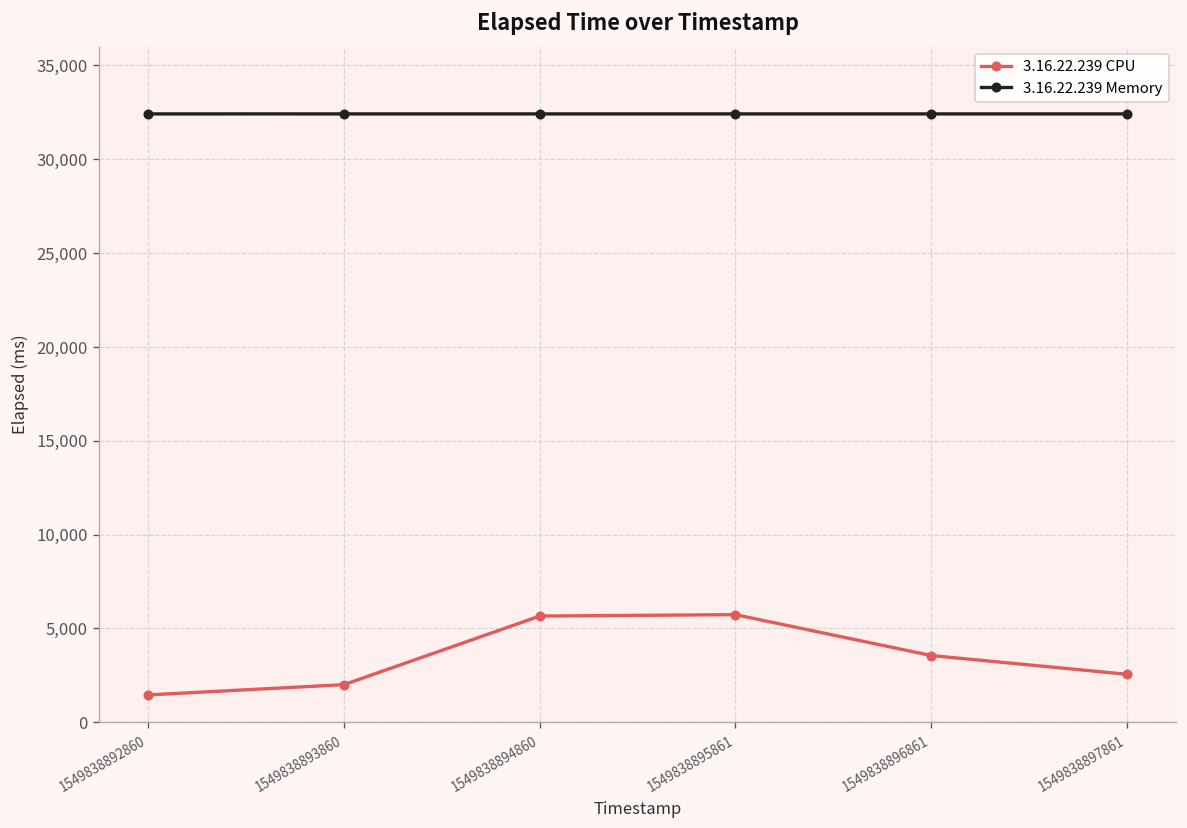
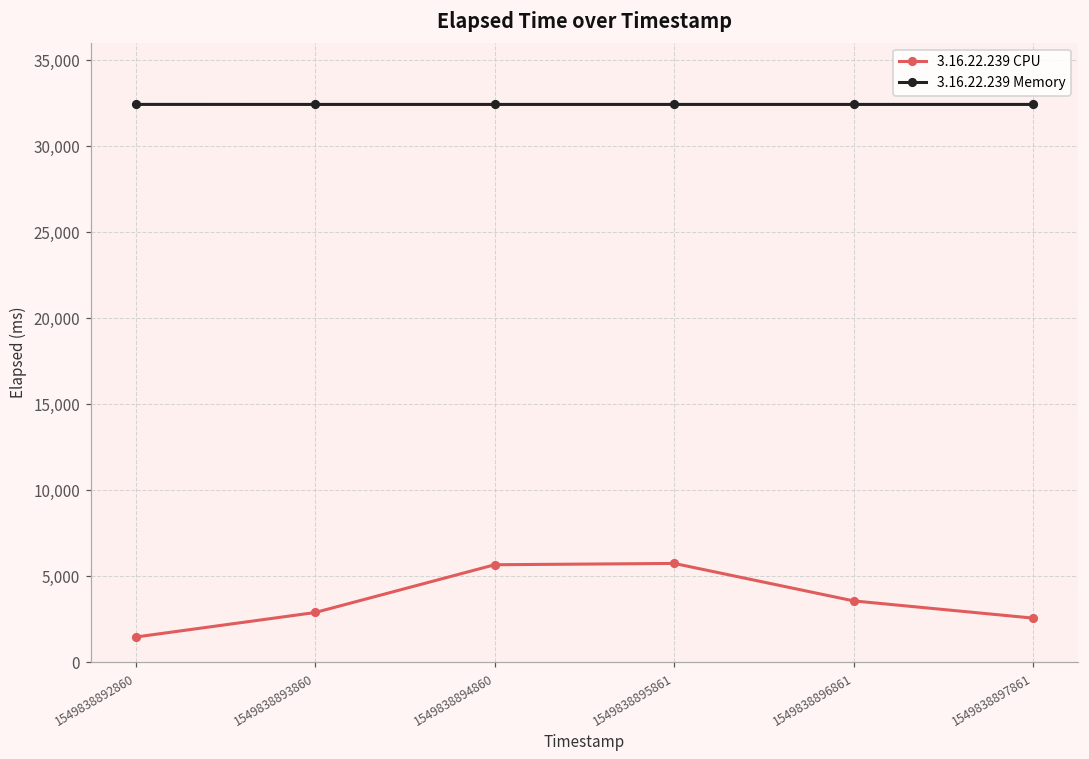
3.16.22.239 CPU, 1549838893860: 2,000 -> 2,900
